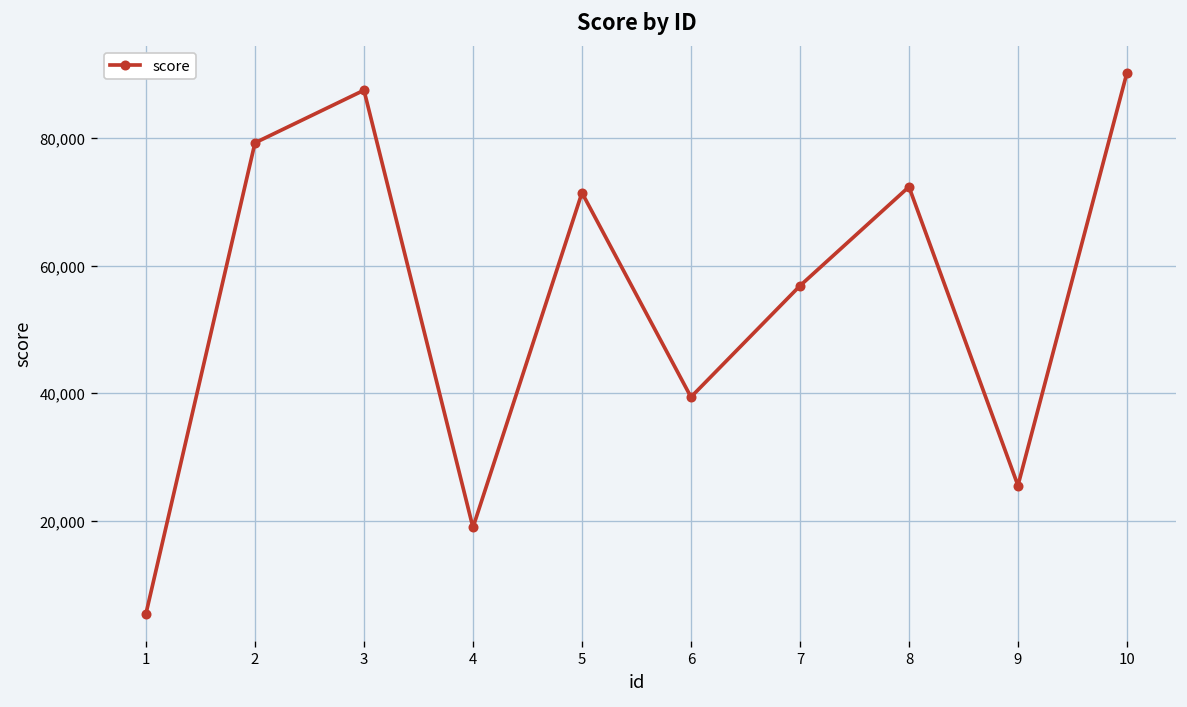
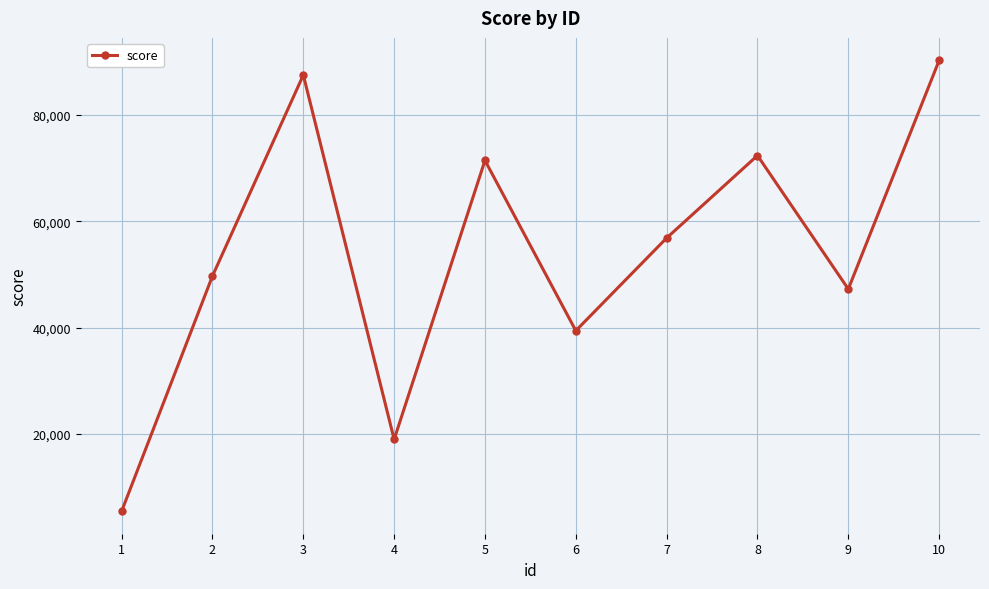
2: 79,000 -> 50,000
9: 26,000 -> 47,000
